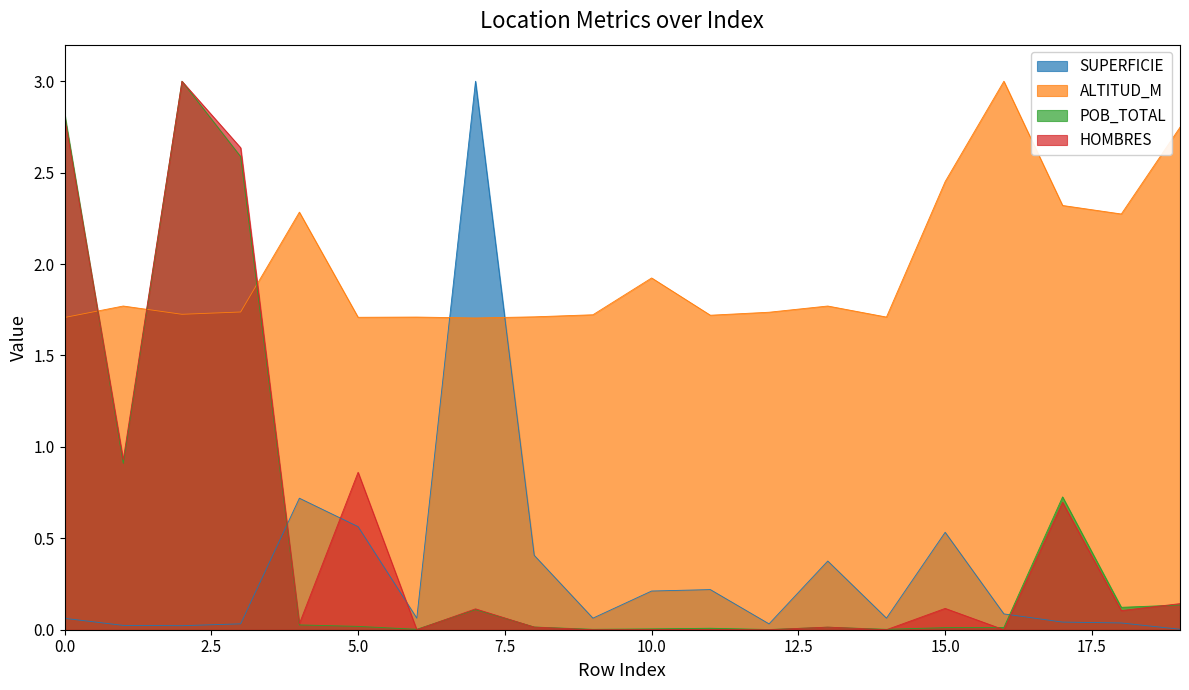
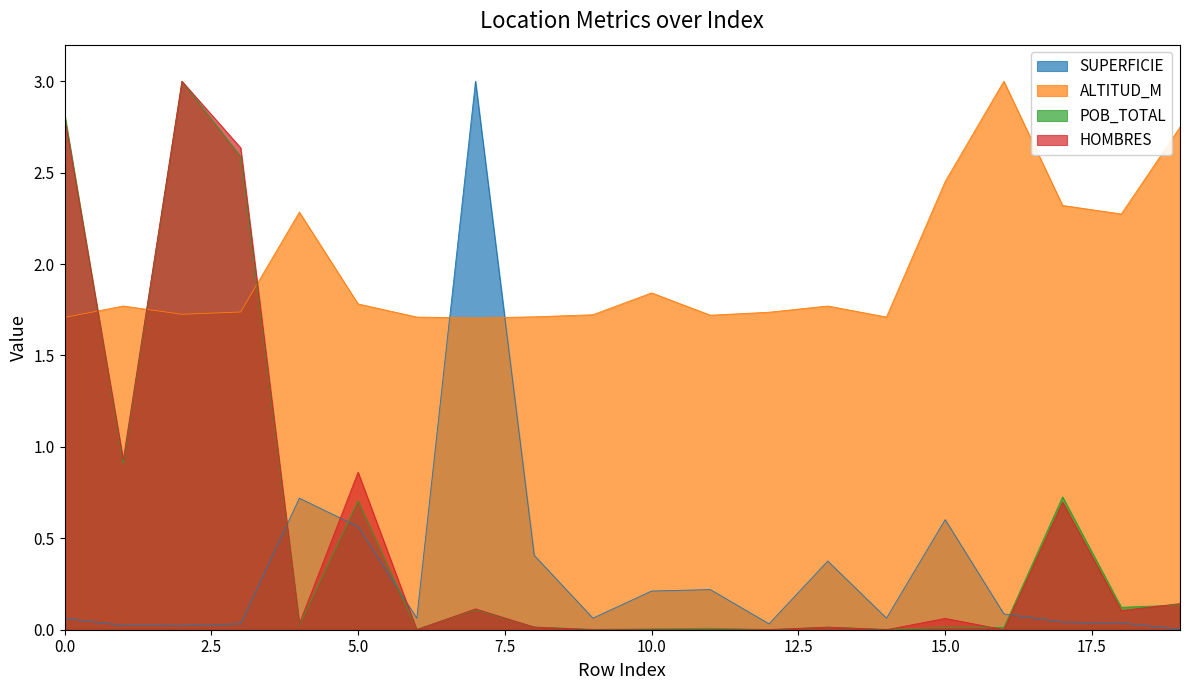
ALTITUD_M, 5.0: 1.71 -> 1.78
POB_TOTAL, 5.0: 0.02 -> 0.70
ALTITUD_M, 10.0: 1.92 -> 1.84
SUPERFICIE, 15.0: 0.53 -> 0.60
HOMBRES, 15.0: 0.12 -> 0.06
